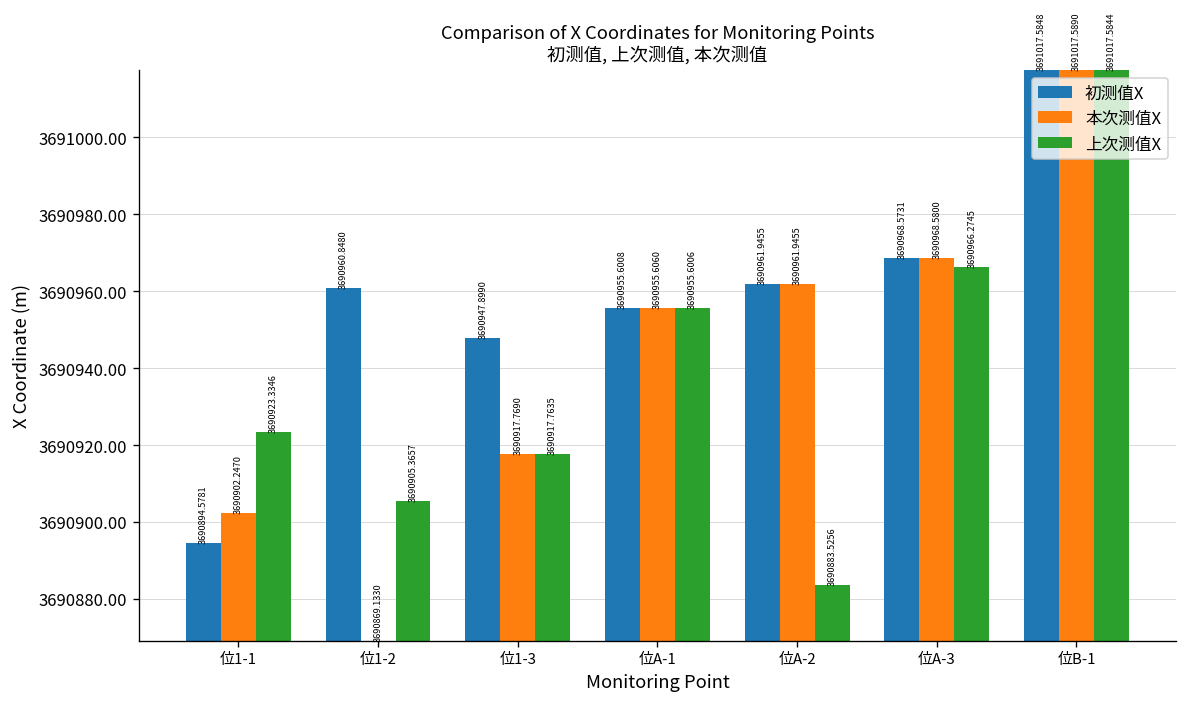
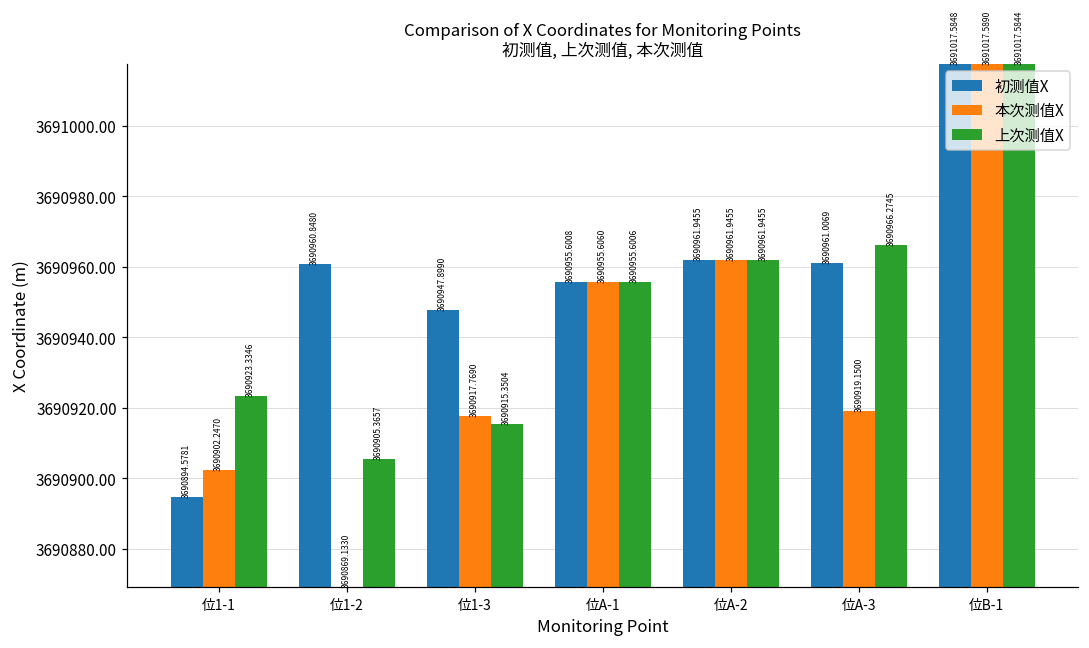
上次测值X, 位1-3: 3690917.7635 -> 3690915.3504
上次测值X, 位A-2: 3690883.5256 -> 3690961.9455
初测值X, 位A-3: 3690968.5731 -> 3690961.0069
本次测值X, 位A-3: 3690968.5800 -> 3690919.1500
